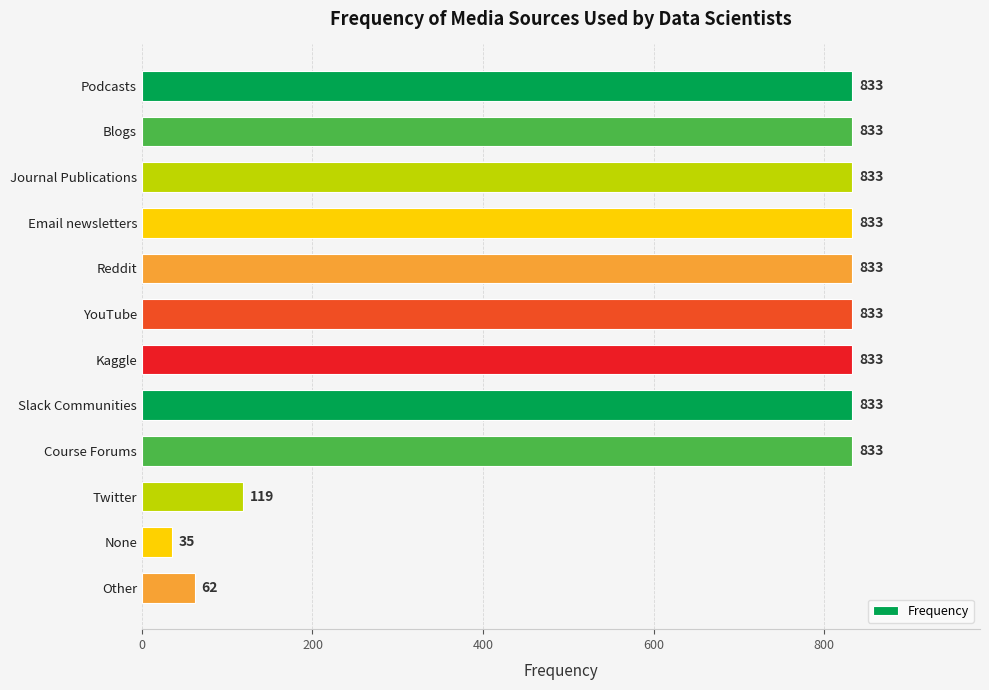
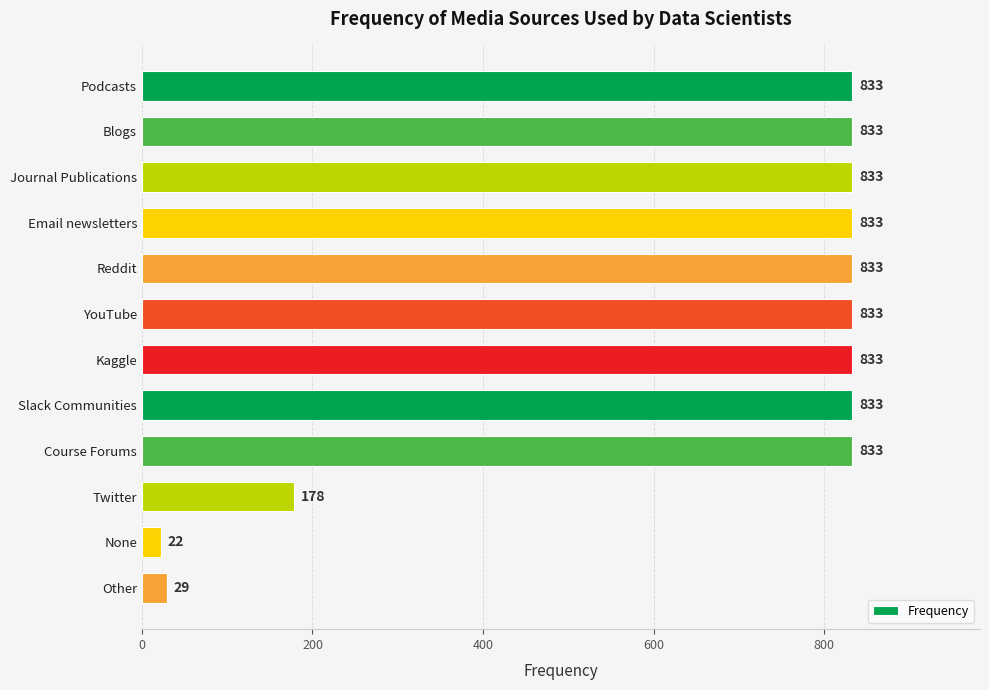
Twitter: 119 -> 178
None: 35 -> 22
Other: 62 -> 29
